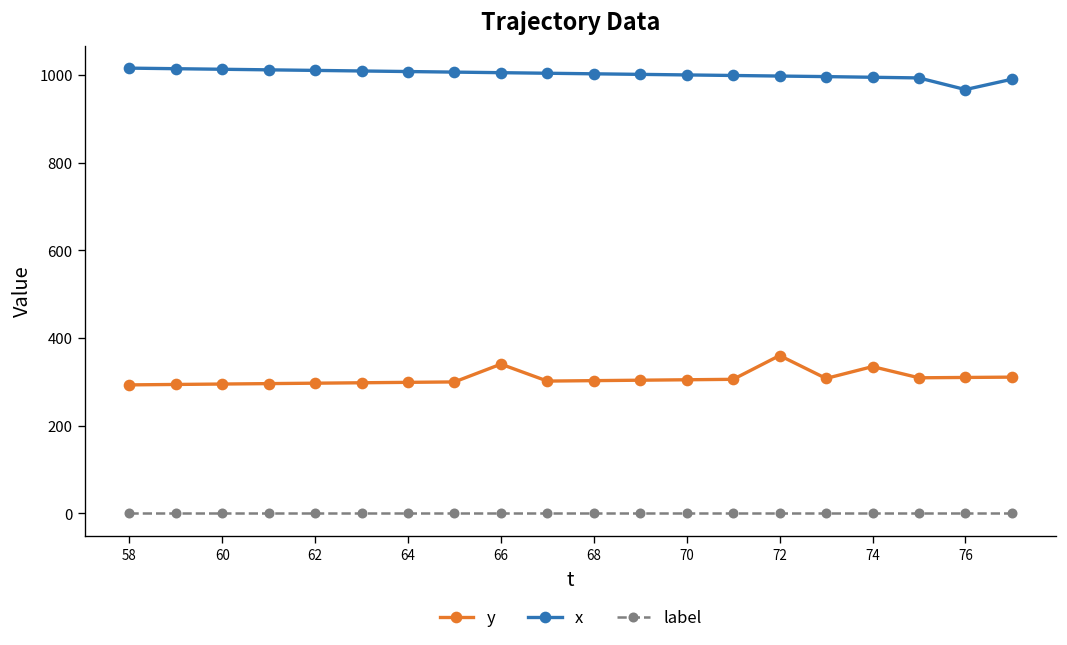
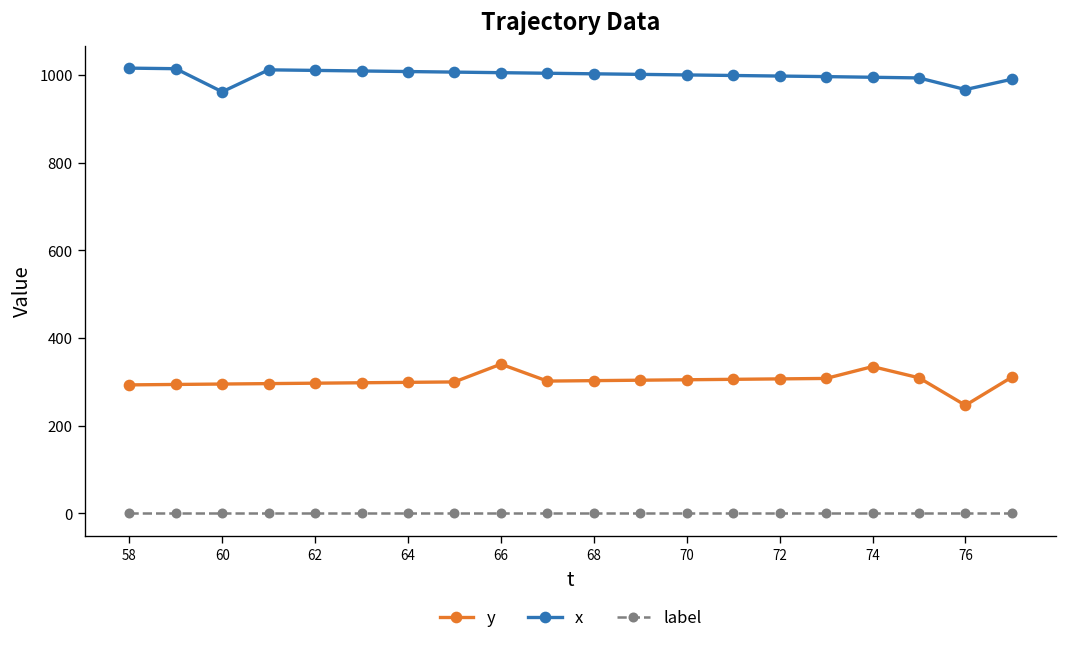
x, 60: 1010 -> 960
y, 72: 360 -> 310
y, 76: 310 -> 250
